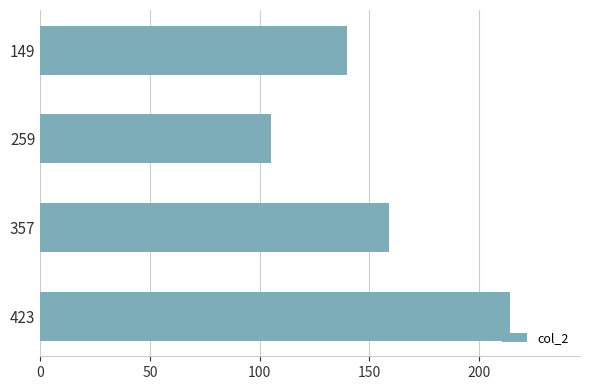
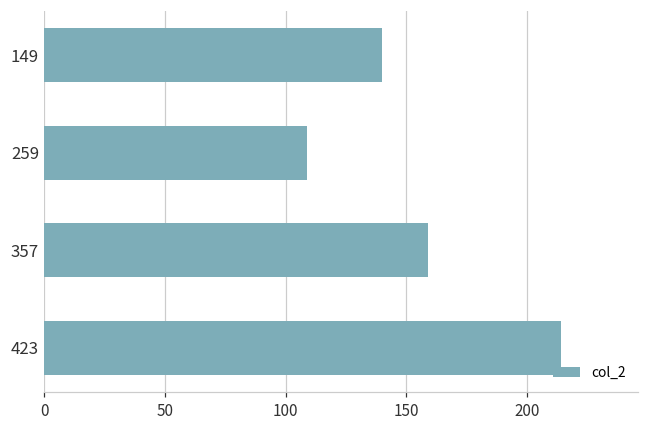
259: 105 -> 109
